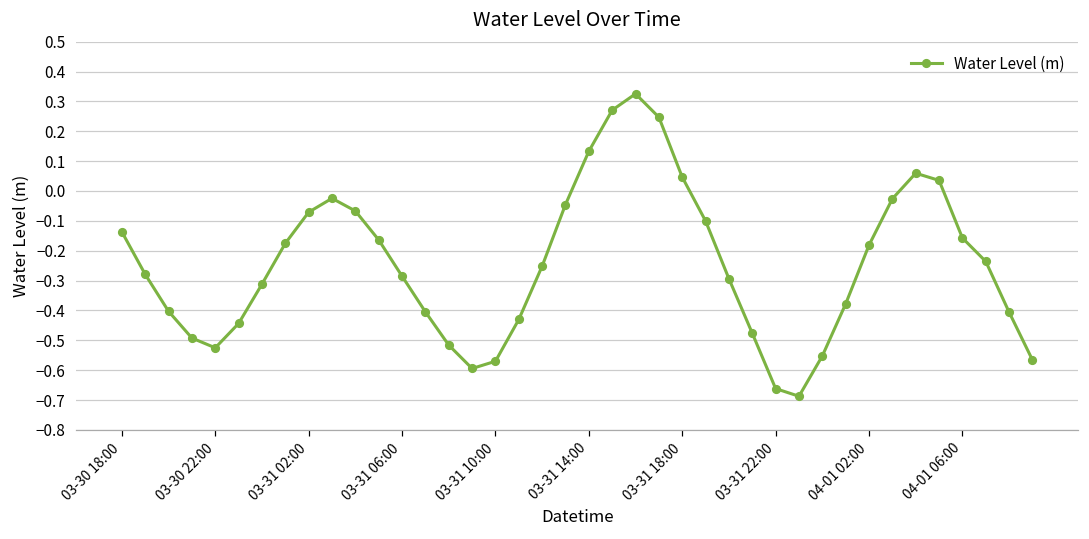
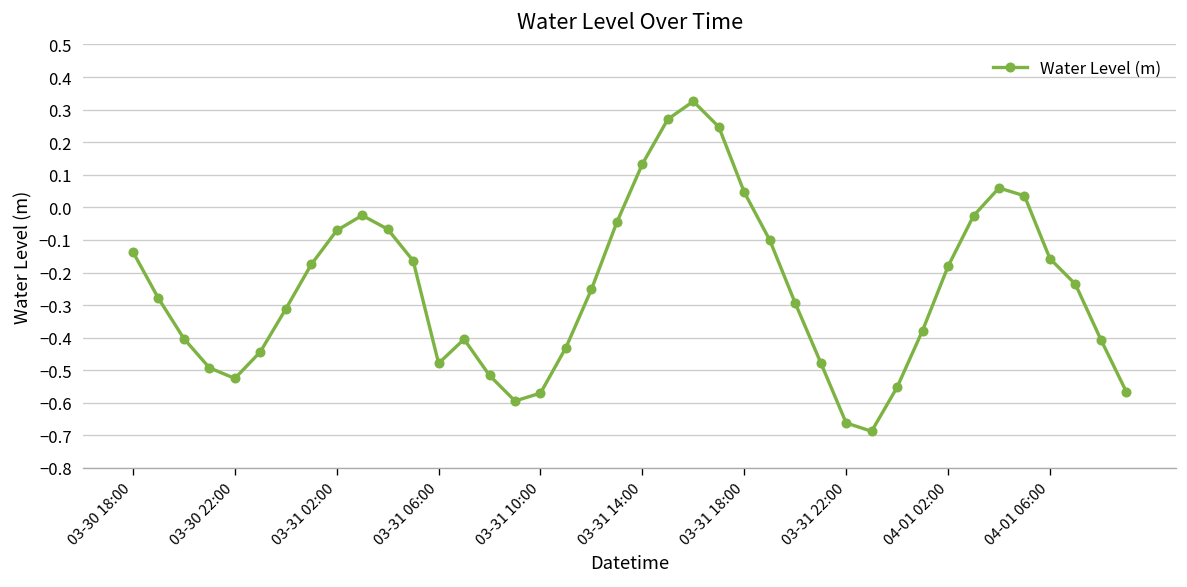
03-31 06:00: -0.29 -> -0.48
